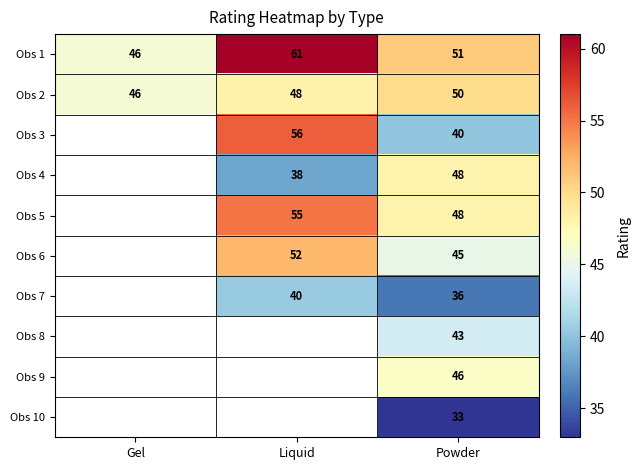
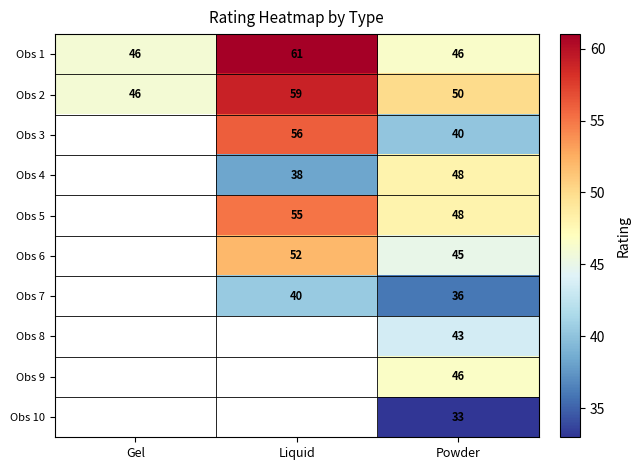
Obs 1, Powder: 51 -> 46
Obs 2, Liquid: 48 -> 59
